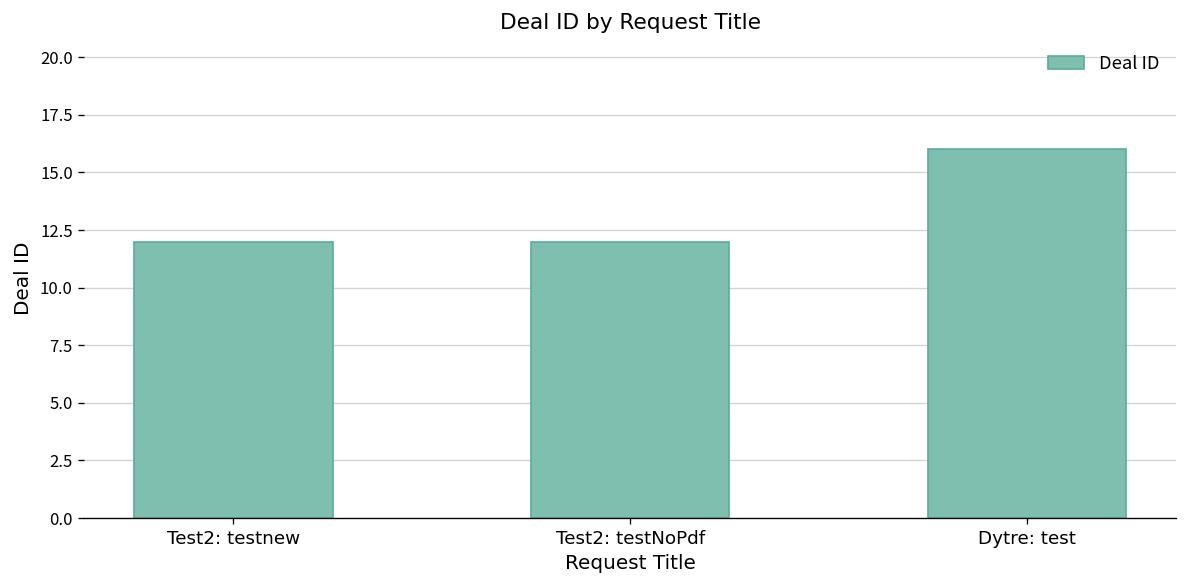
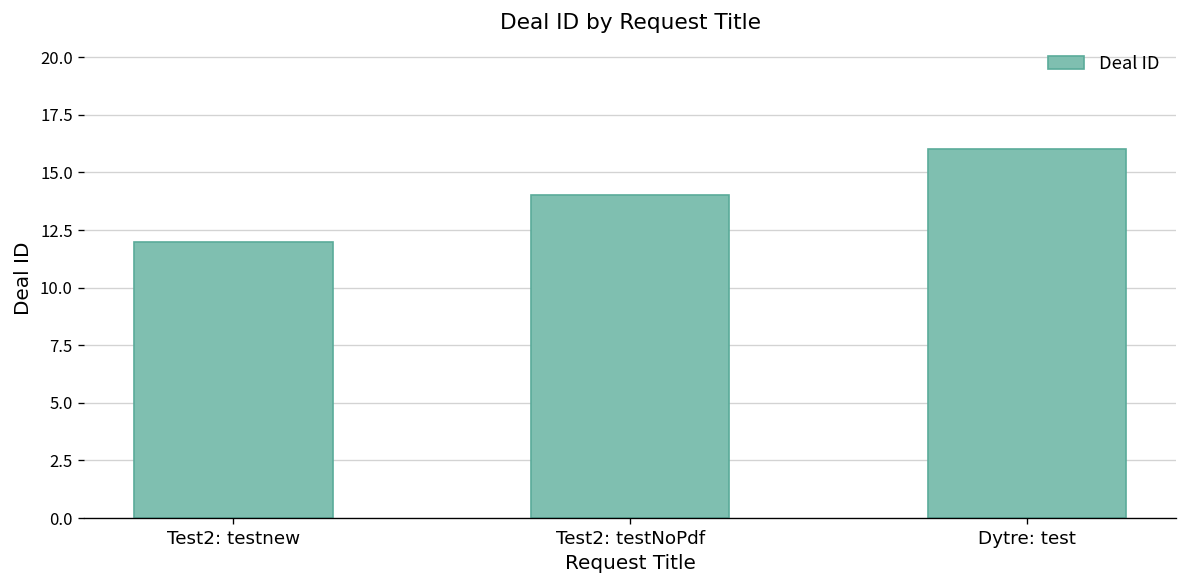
Test2: testNoPdf: 12 -> 14
